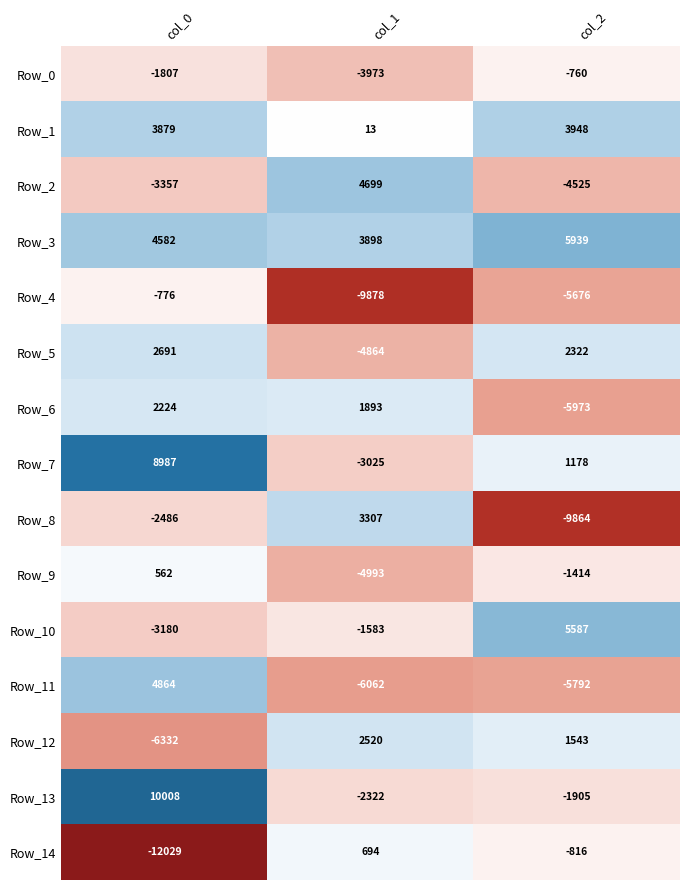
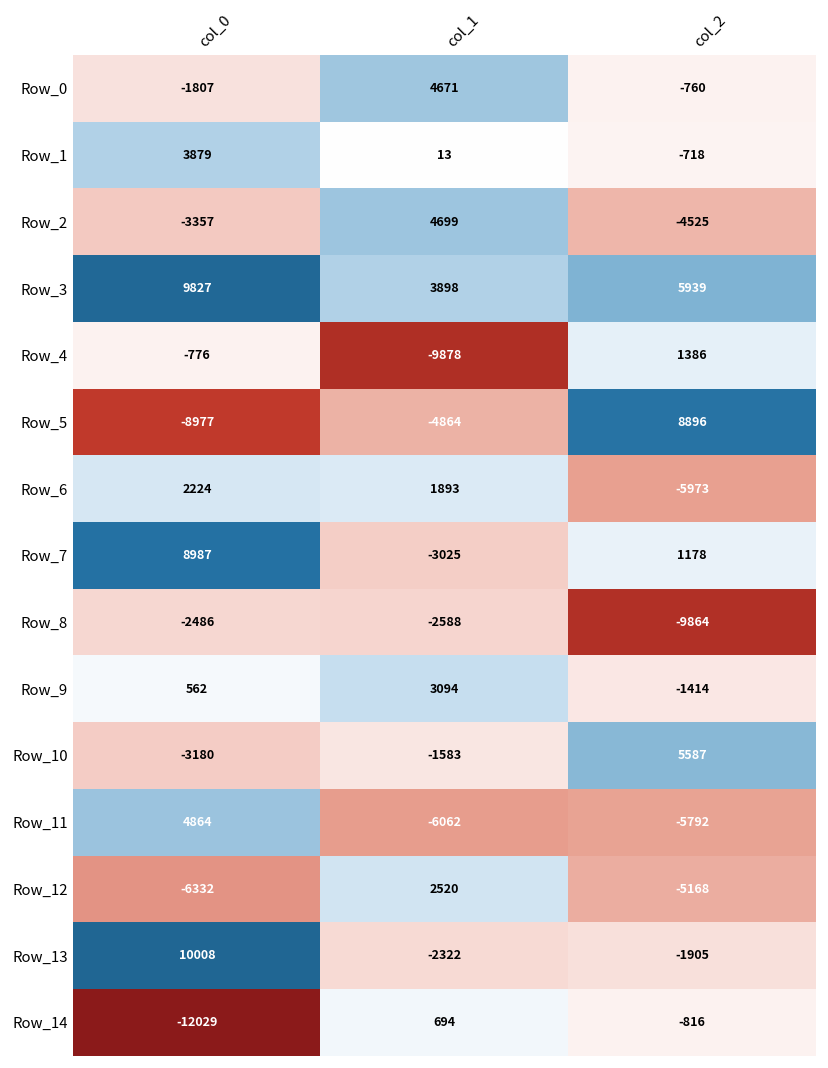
Row_0, col_1: -3973 -> 4671
Row_1, col_2: 3948 -> -718
Row_3, col_0: 4582 -> 9827
Row_4, col_2: -5676 -> 1386
Row_5, col_0: 2691 -> -8977
Row_5, col_2: 2322 -> 8896
Row_8, col_1: 3307 -> -2588
Row_9, col_1: -4993 -> 3094
Row_12, col_2: 1543 -> -5168
